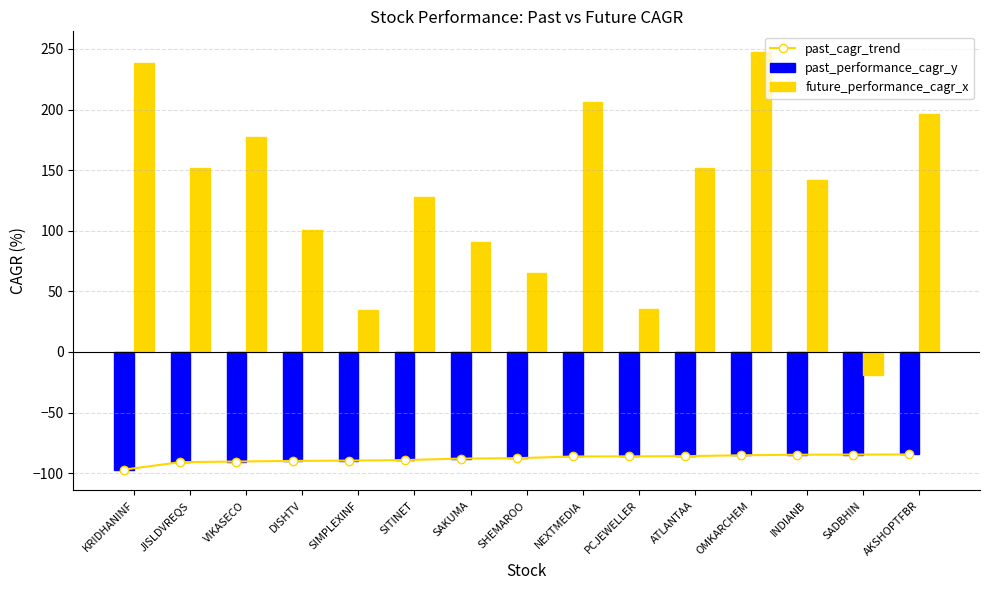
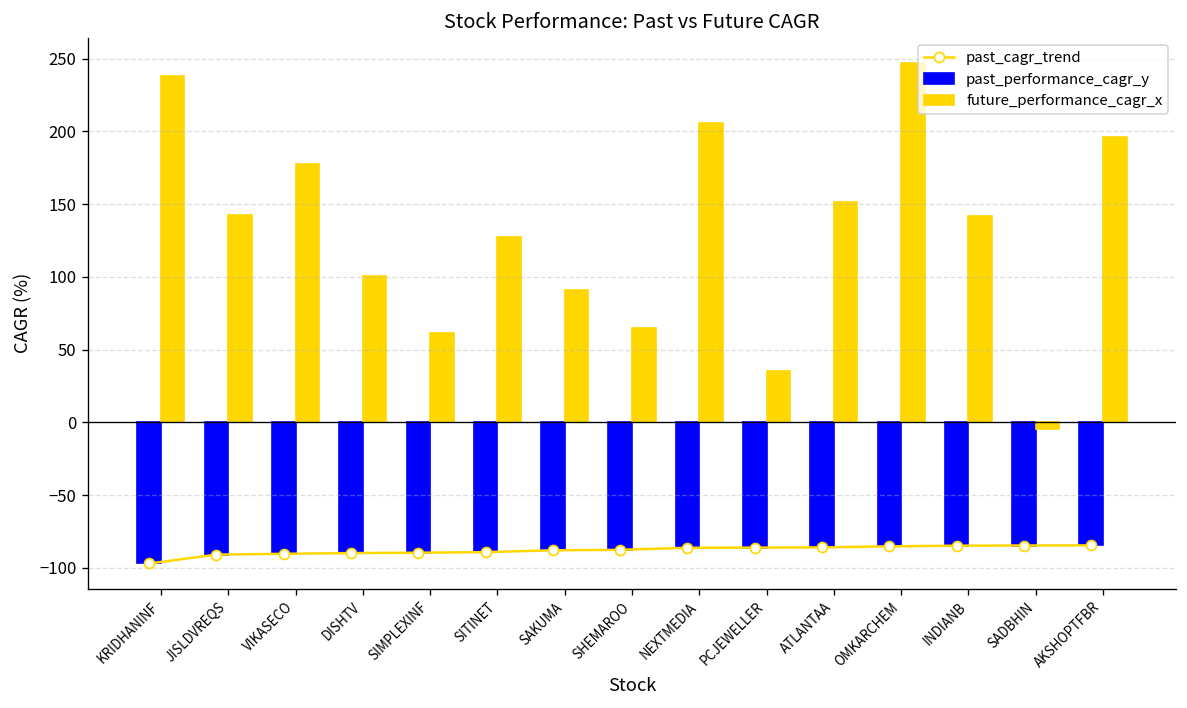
future_performance_cagr_x, JISLDVREQS: 152 -> 143
future_performance_cagr_x, SIMPLEXINF: 34 -> 62
future_performance_cagr_x, SADBHIN: -19 -> -4
